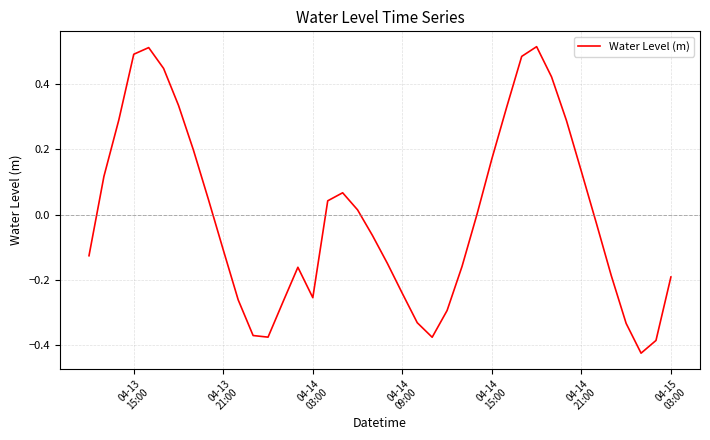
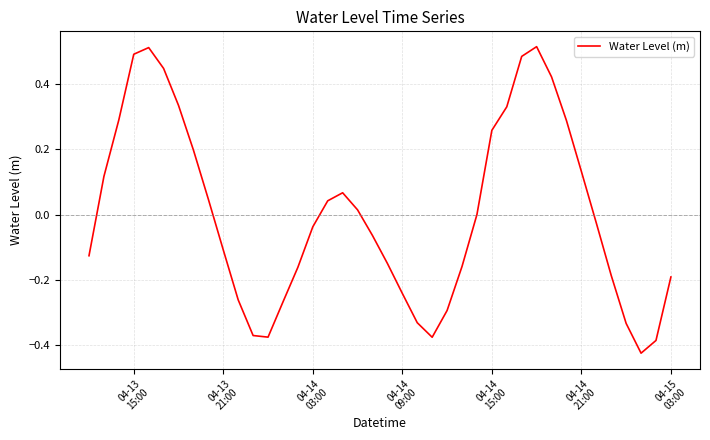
04-14 03:00: -0.25 -> -0.04
04-14 15:00: 0.17 -> 0.26
